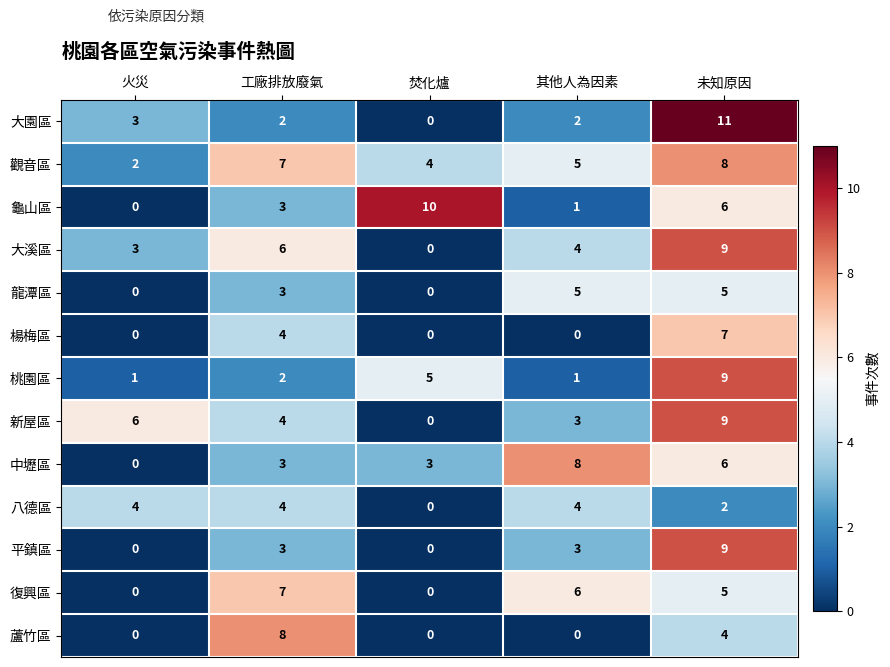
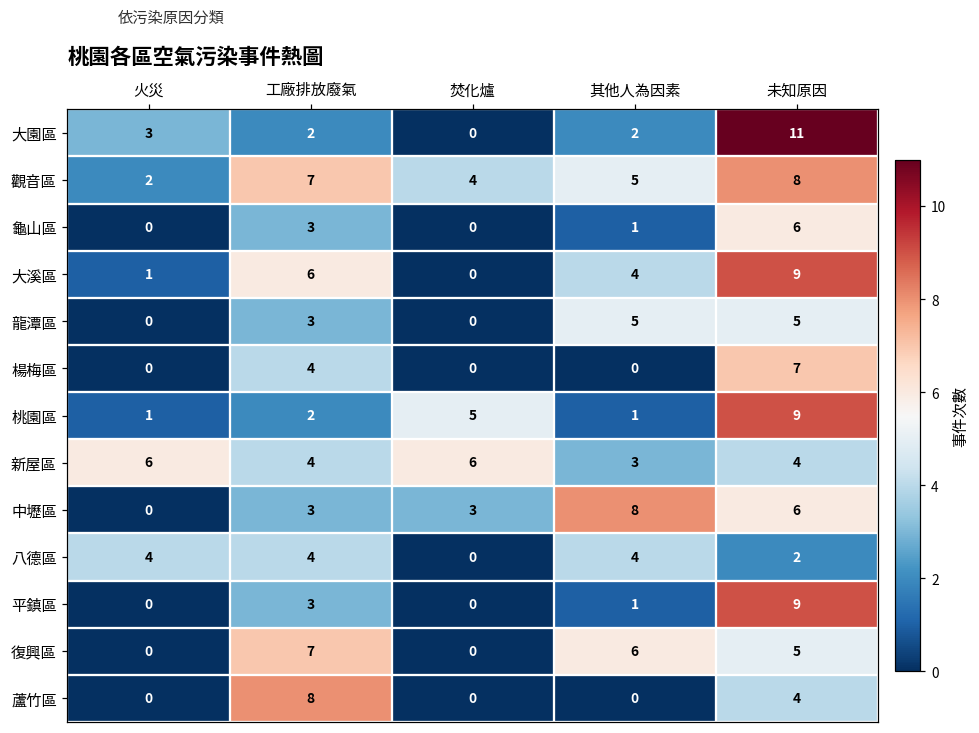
龜山區, 焚化爐: 10 -> 0
大溪區, 火災: 3 -> 1
新屋區, 焚化爐: 0 -> 6
新屋區, 未知原因: 9 -> 4
平鎮區, 其他人為因素: 3 -> 1
